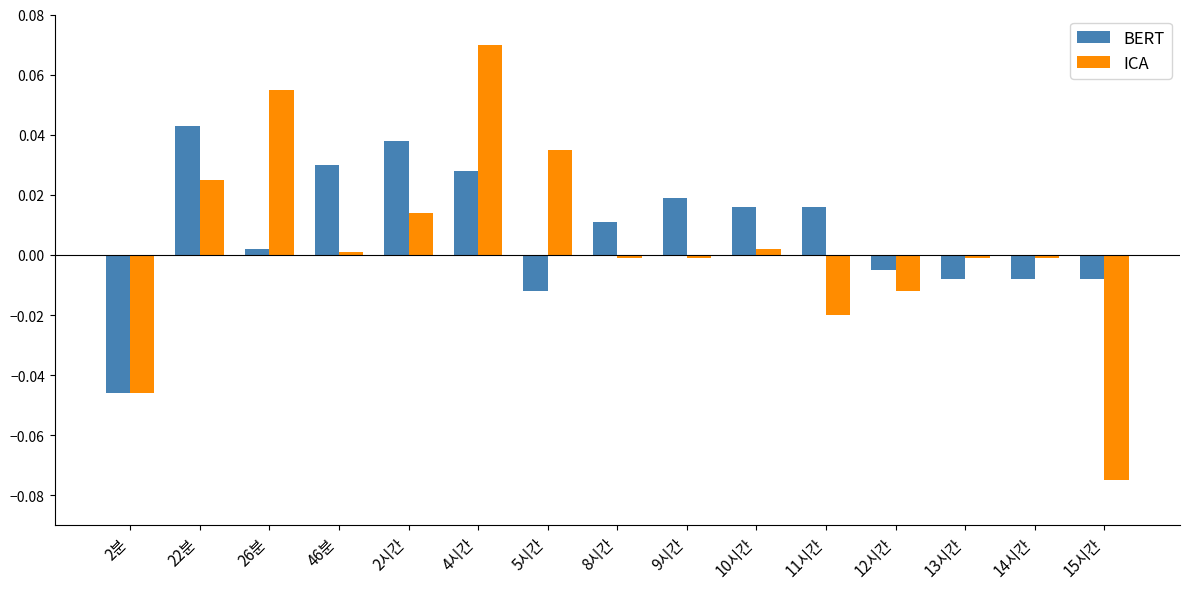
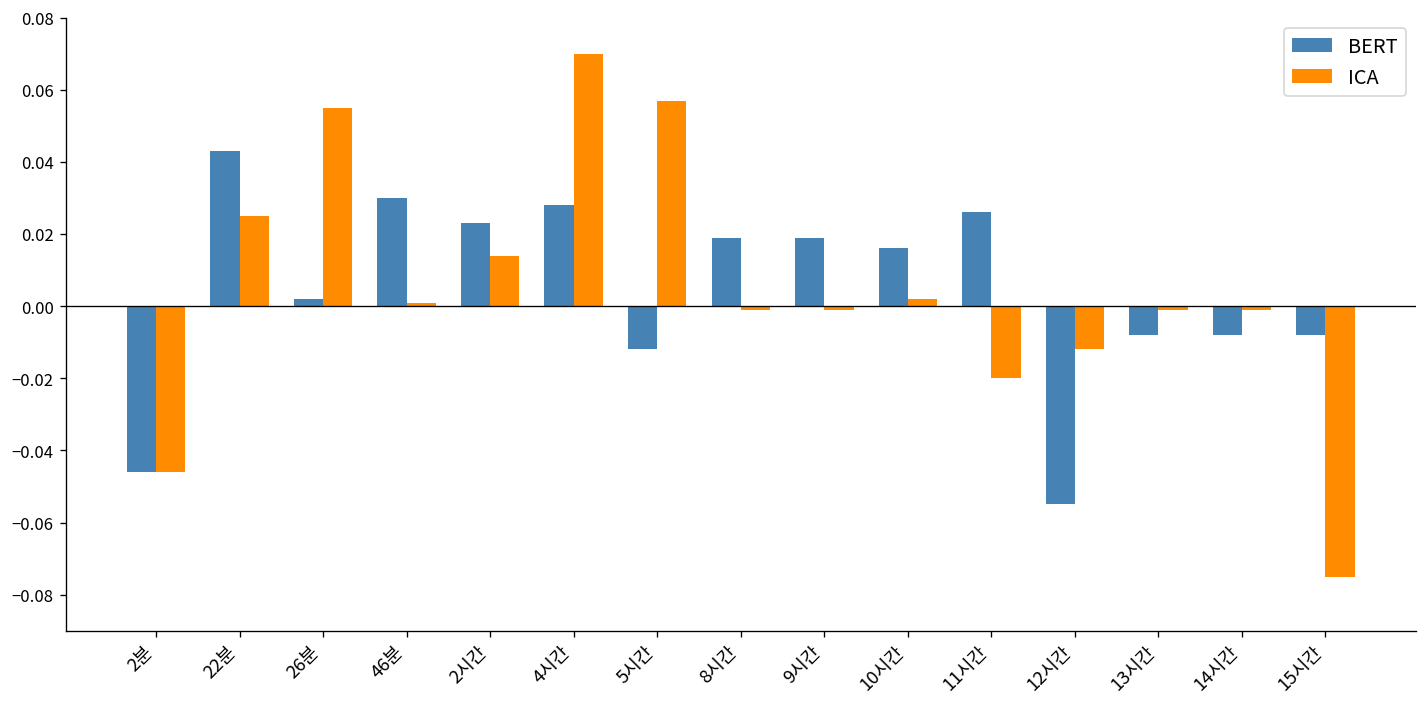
BERT, 2시간: 0.038 -> 0.023
ICA, 5시간: 0.035 -> 0.057
BERT, 8시간: 0.011 -> 0.019
BERT, 11시간: 0.016 -> 0.026
BERT, 12시간: -0.005 -> -0.055
